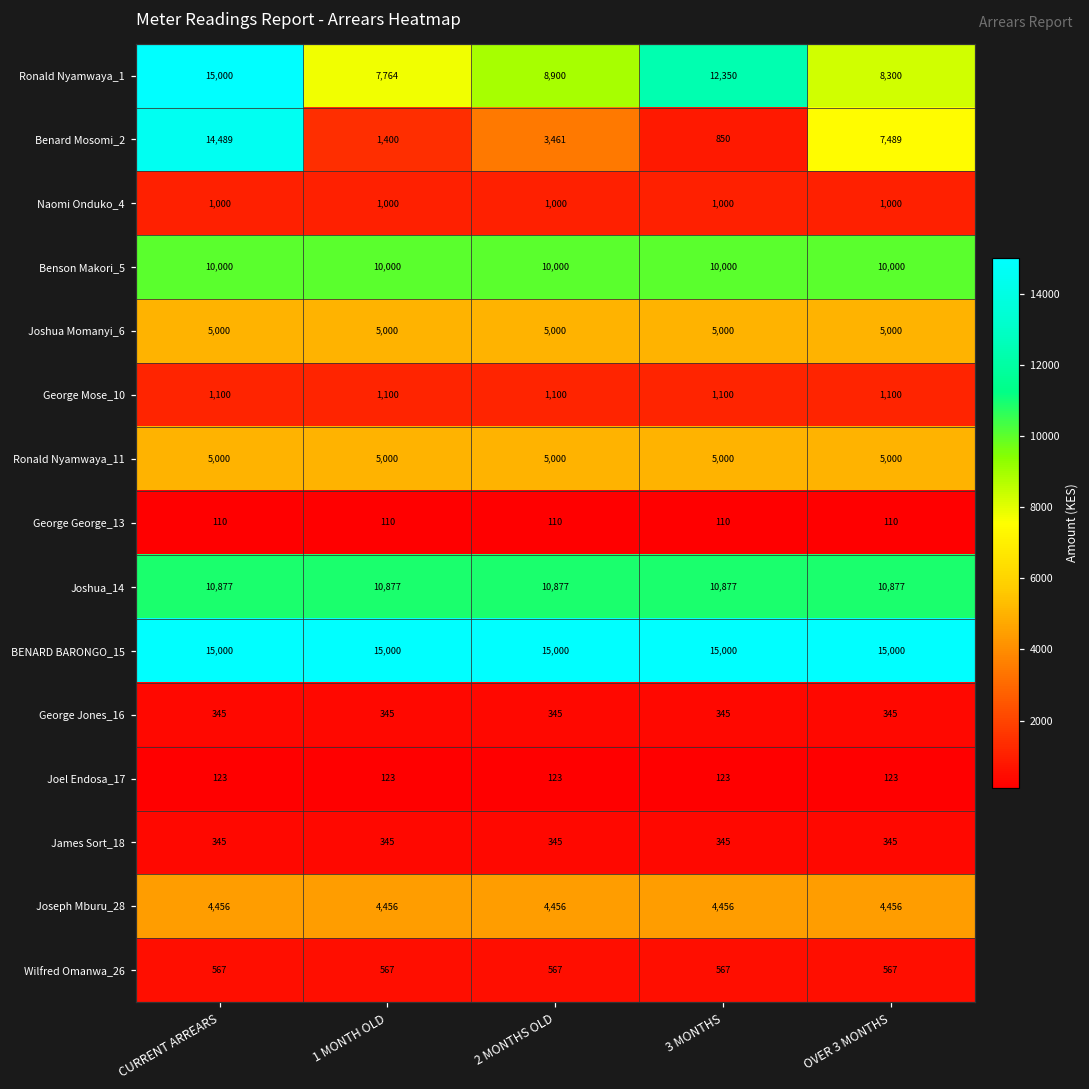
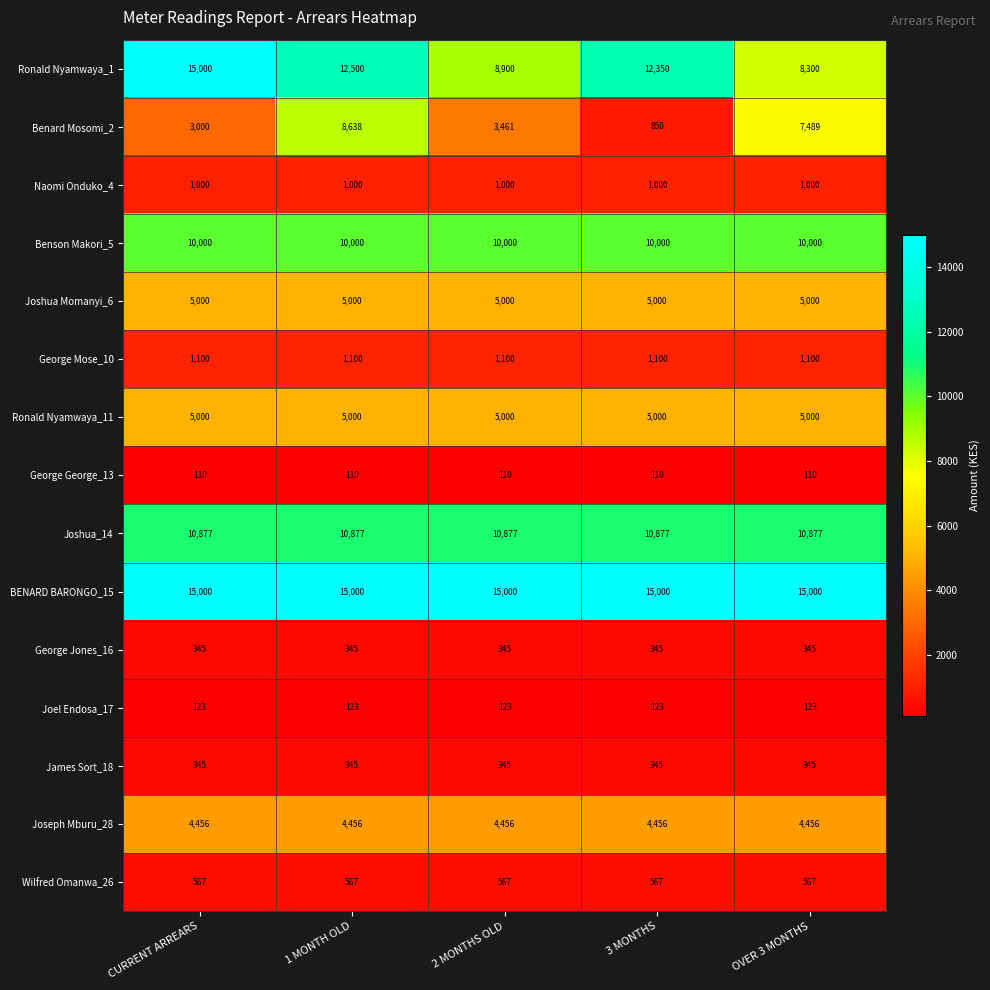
Ronald Nyamwaya_1, 1 MONTH OLD: 7,764 -> 12,500
Benard Mosomi_2, CURRENT ARREARS: 14,489 -> 3,000
Benard Mosomi_2, 1 MONTH OLD: 1,400 -> 8,638
